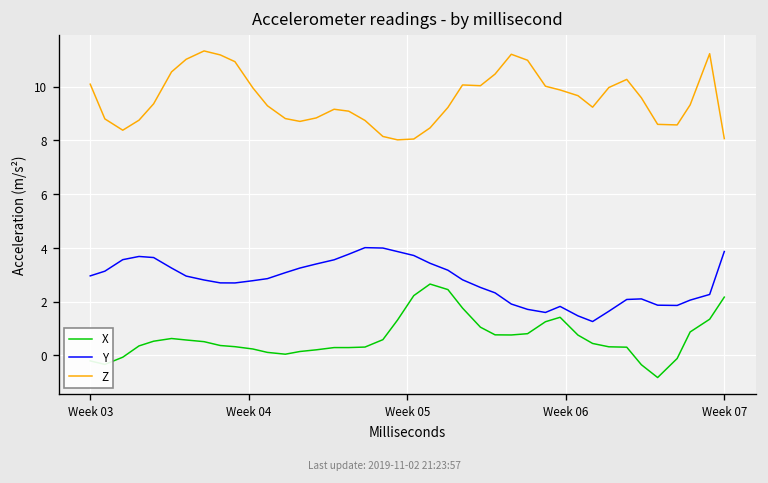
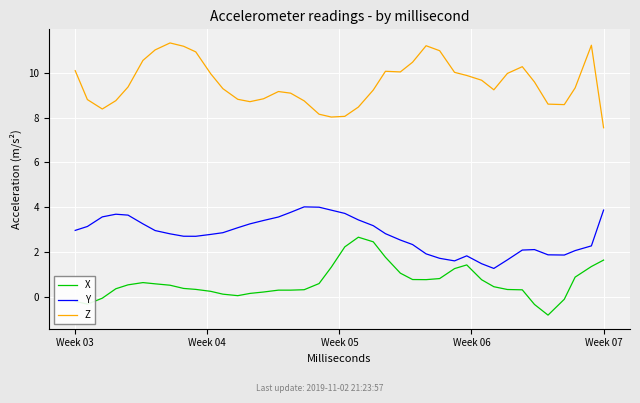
X, Week 07: 2.2 -> 1.6
Z, Week 07: 8.1 -> 7.5
